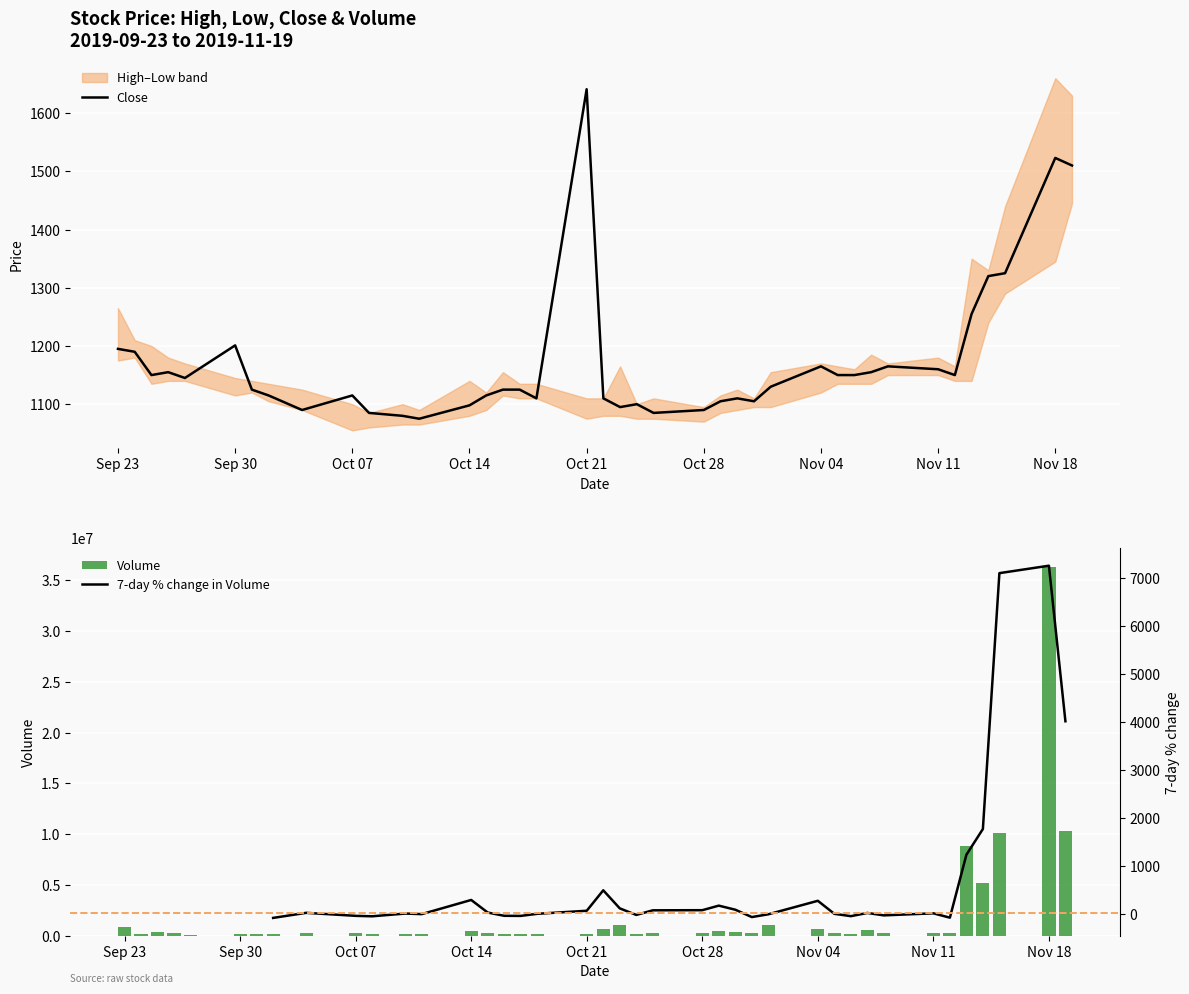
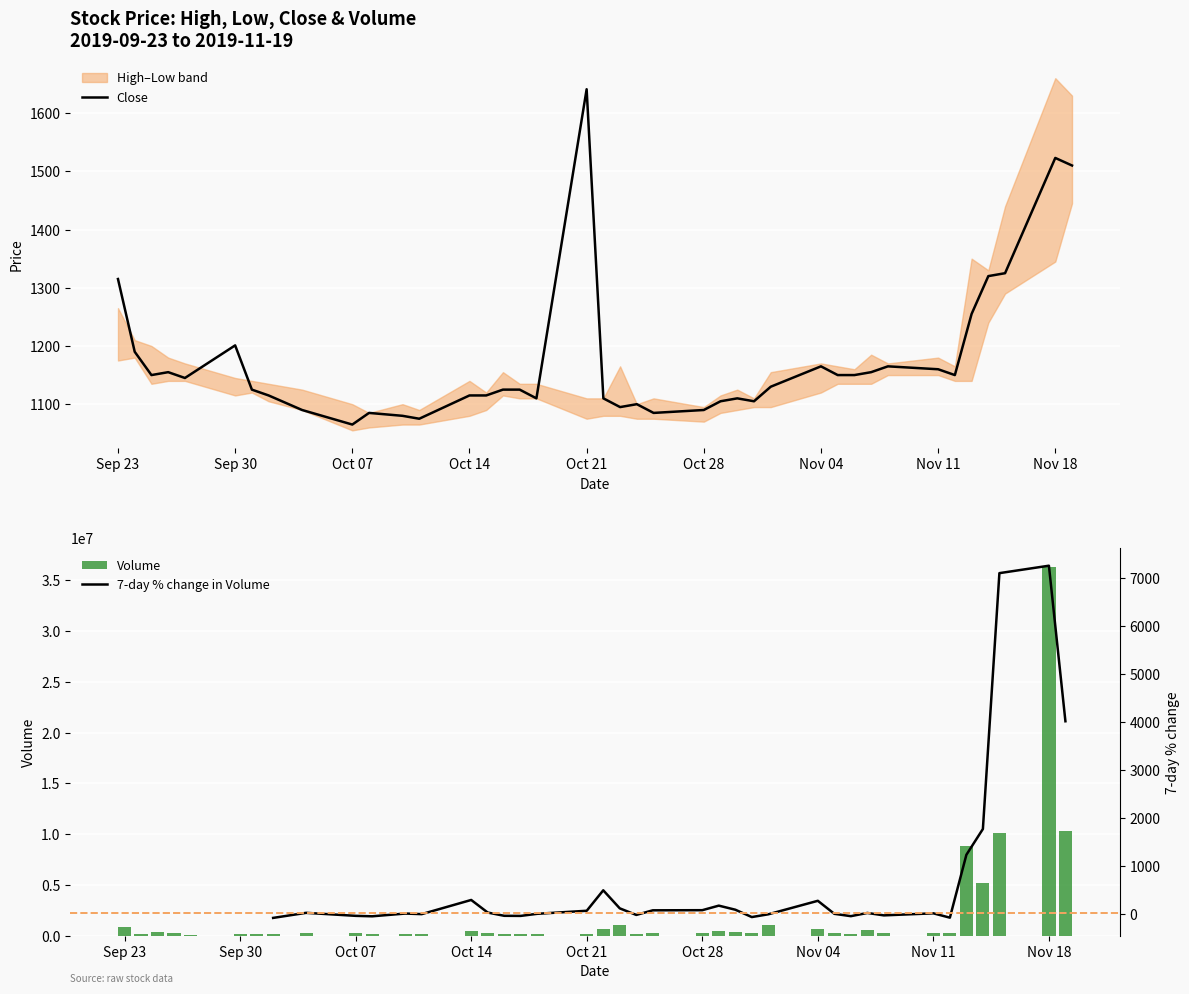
Stock Price: High, Low, Close & Volume 2019-09-23 to 2019-11-19, Close, Sep 23: 1200 -> 1320
Stock Price: High, Low, Close & Volume 2019-09-23 to 2019-11-19, Close, Oct 07: 1120 -> 1070
Stock Price: High, Low, Close & Volume 2019-09-23 to 2019-11-19, Close, Oct 14: 1100 -> 1120
